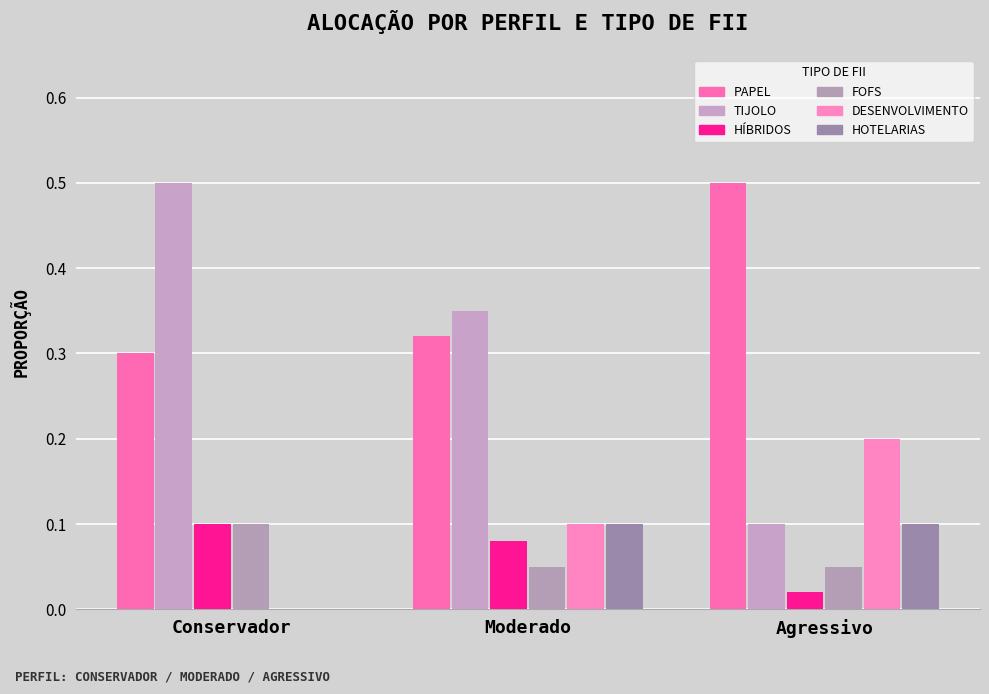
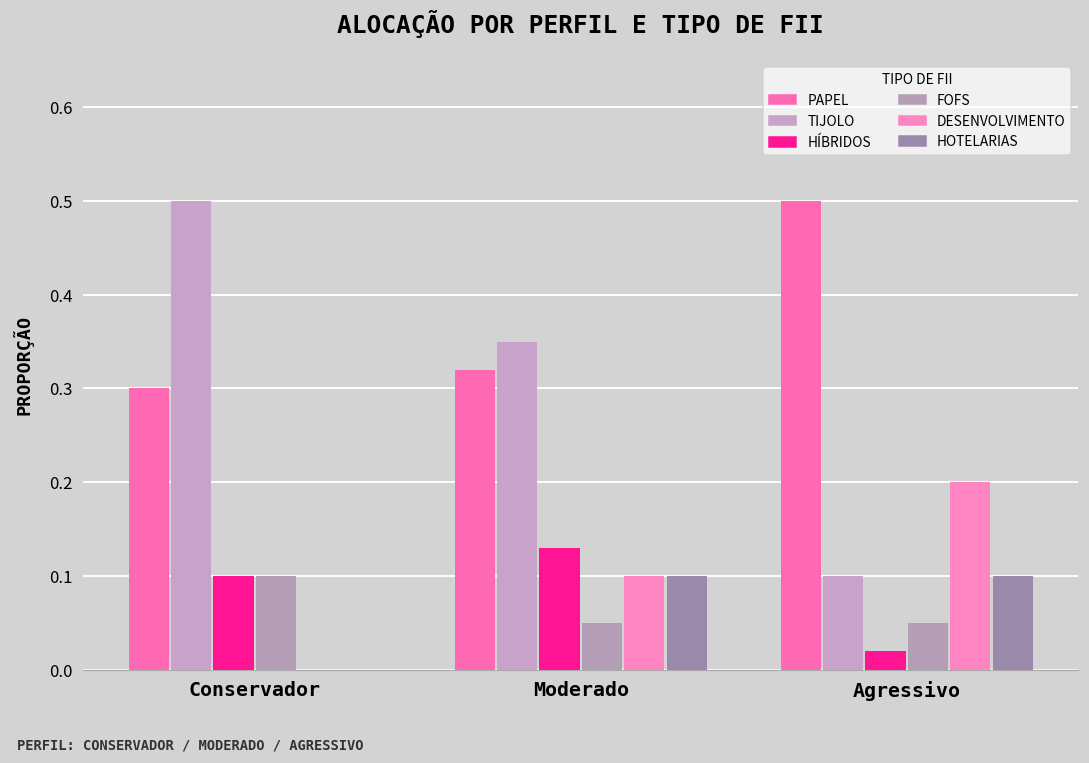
HÍBRIDOS, Moderado: 0.08 -> 0.13
